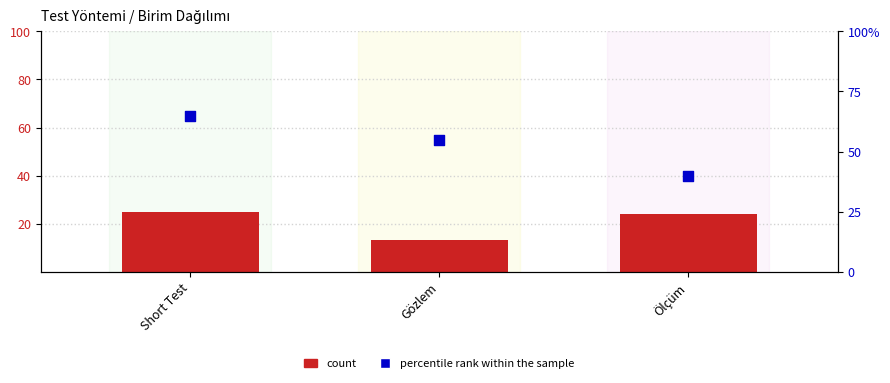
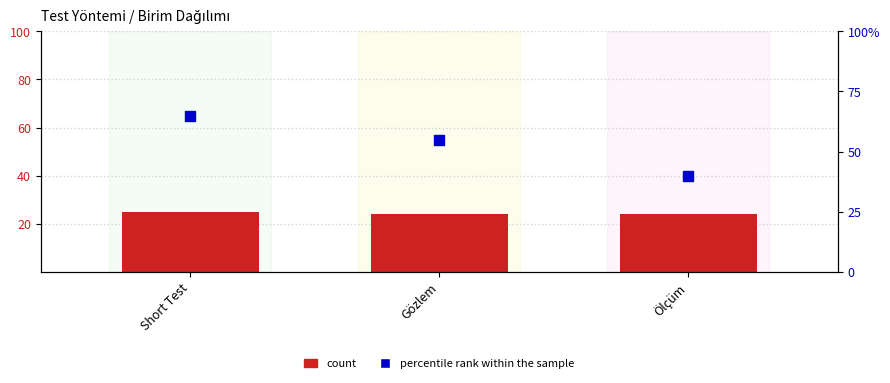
count, Gözlem: 13 -> 24
